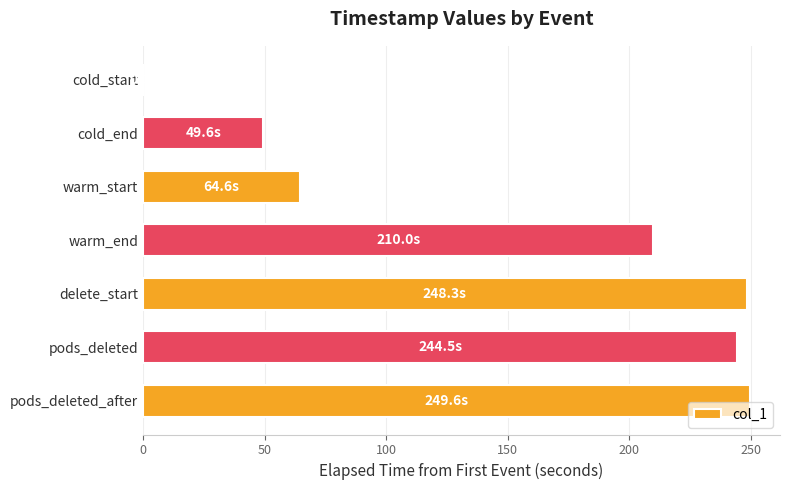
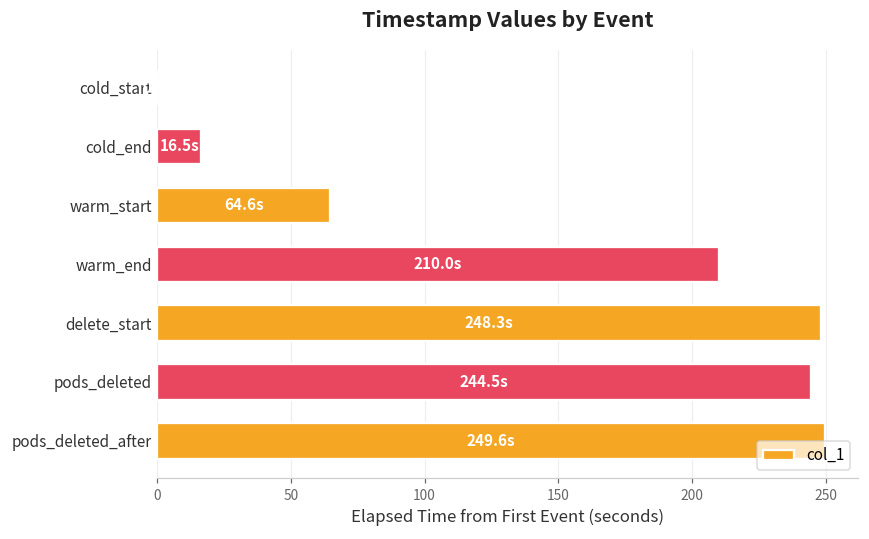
cold_end: 49.6s -> 16.5s
